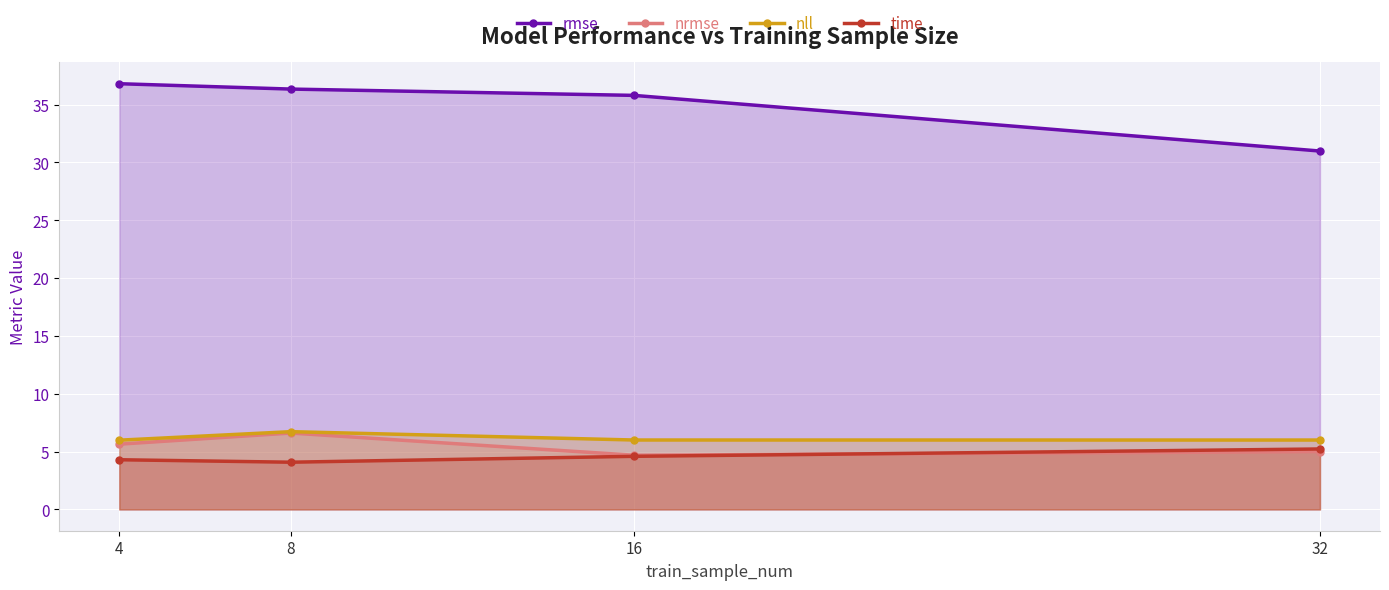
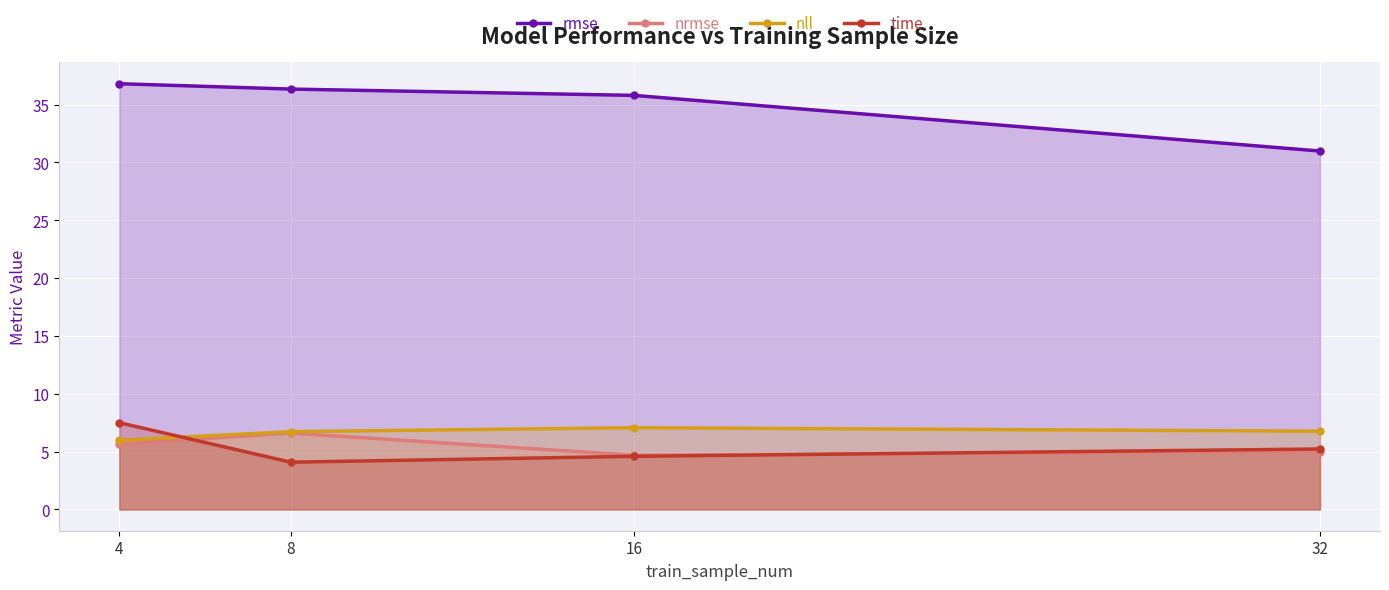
time, 4: 4.3 -> 7.5
nll, 16: 6.0 -> 7.1
nll, 32: 6.0 -> 6.8
